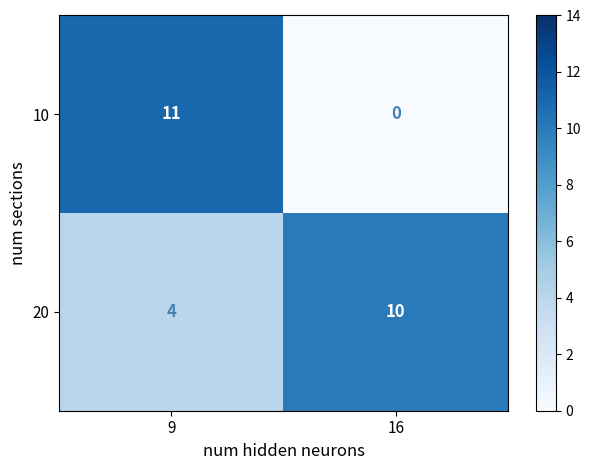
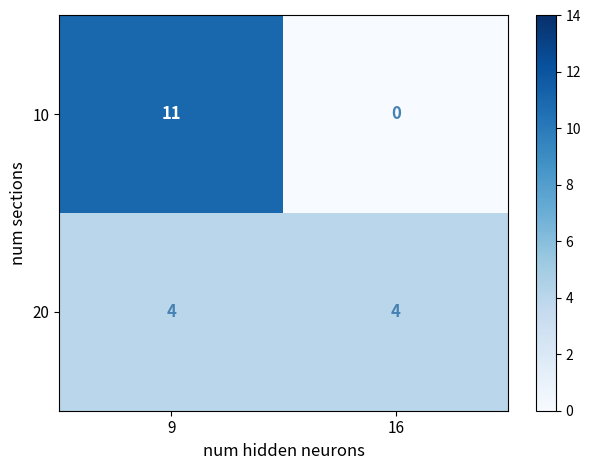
20, 16: 10 -> 4
